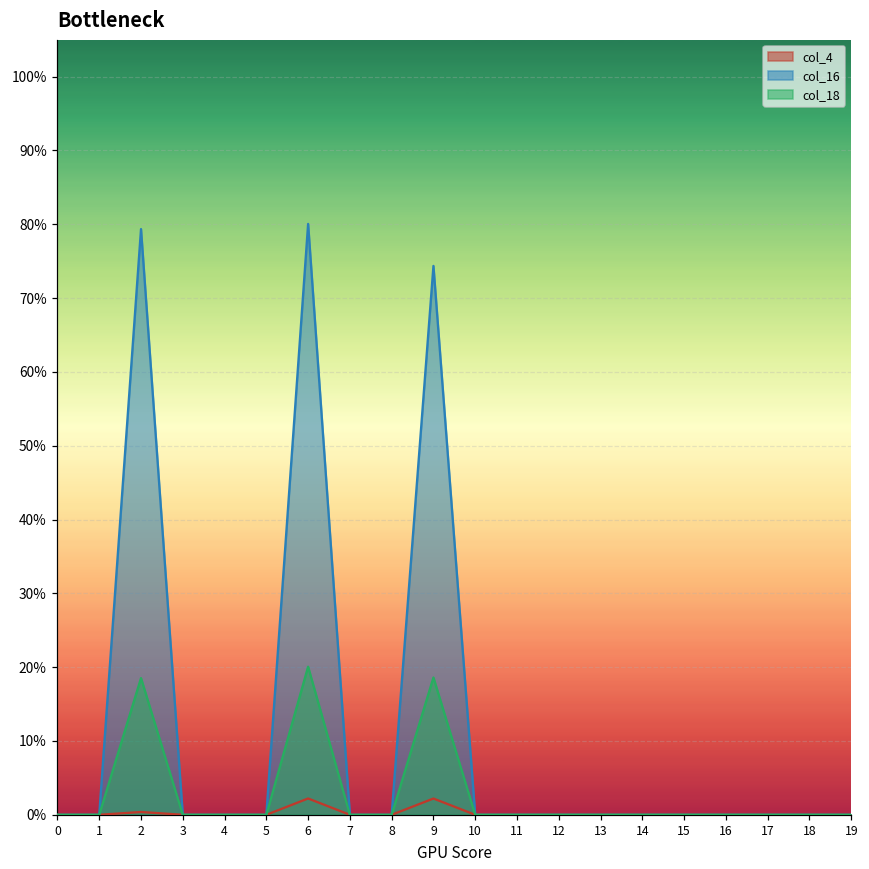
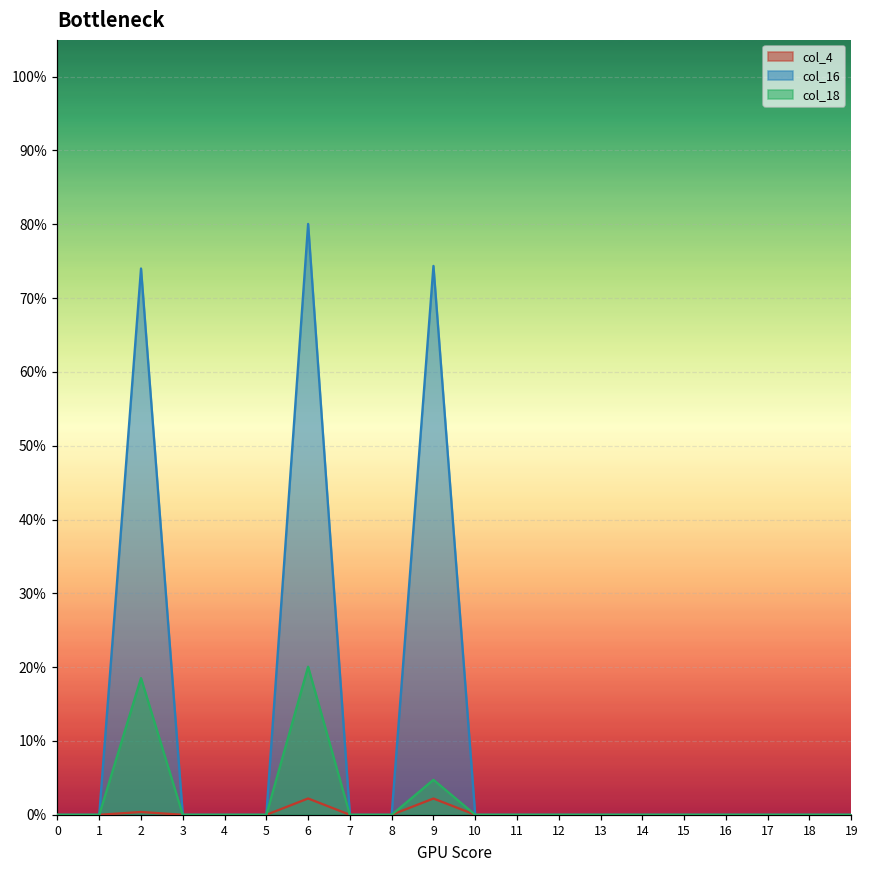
col_16, 2: 79% -> 74%
col_18, 9: 19% -> 5%
